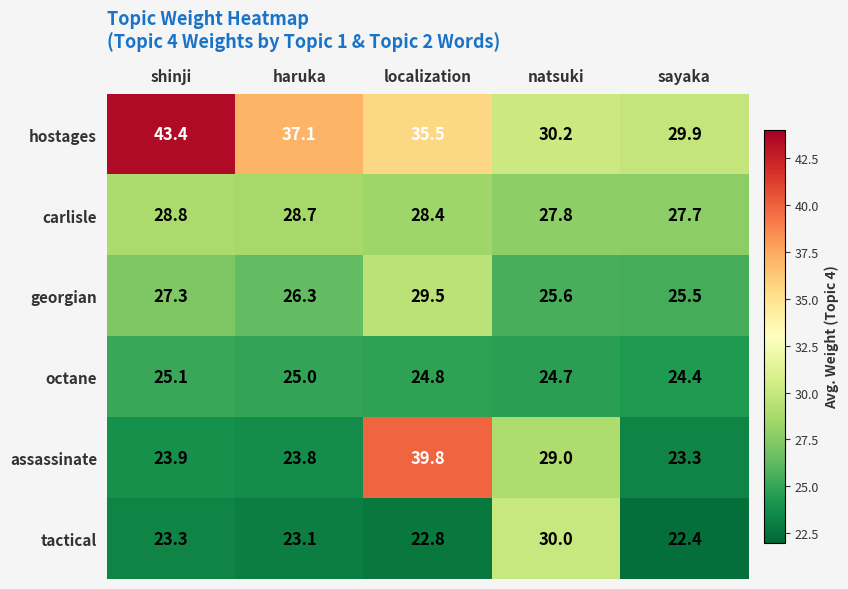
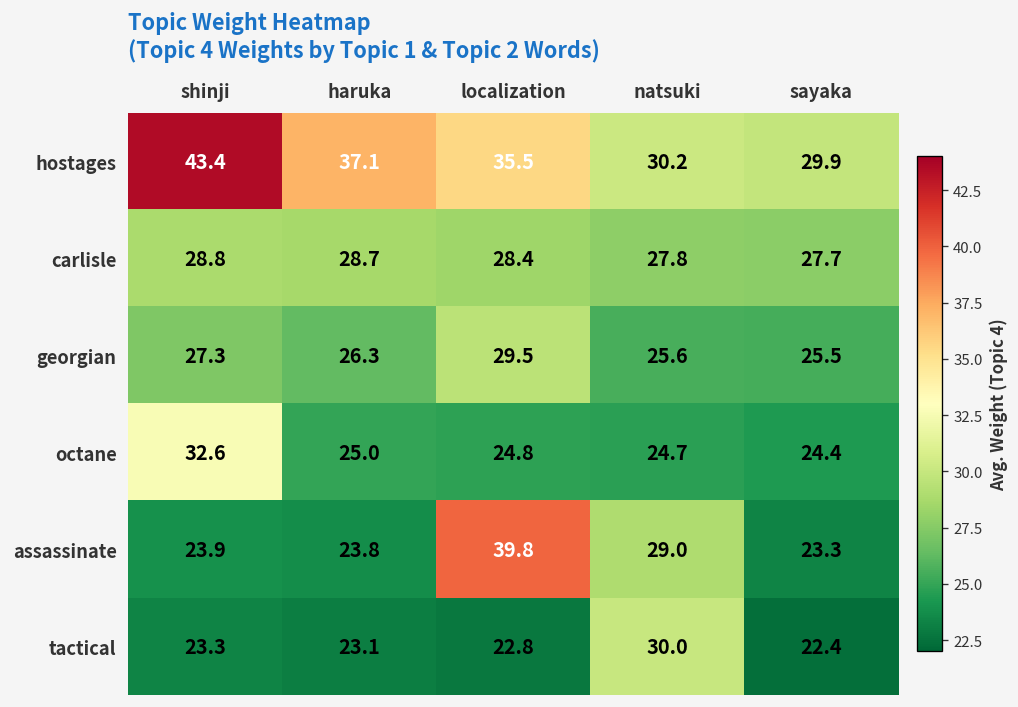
octane, shinji: 25.1 -> 32.6
